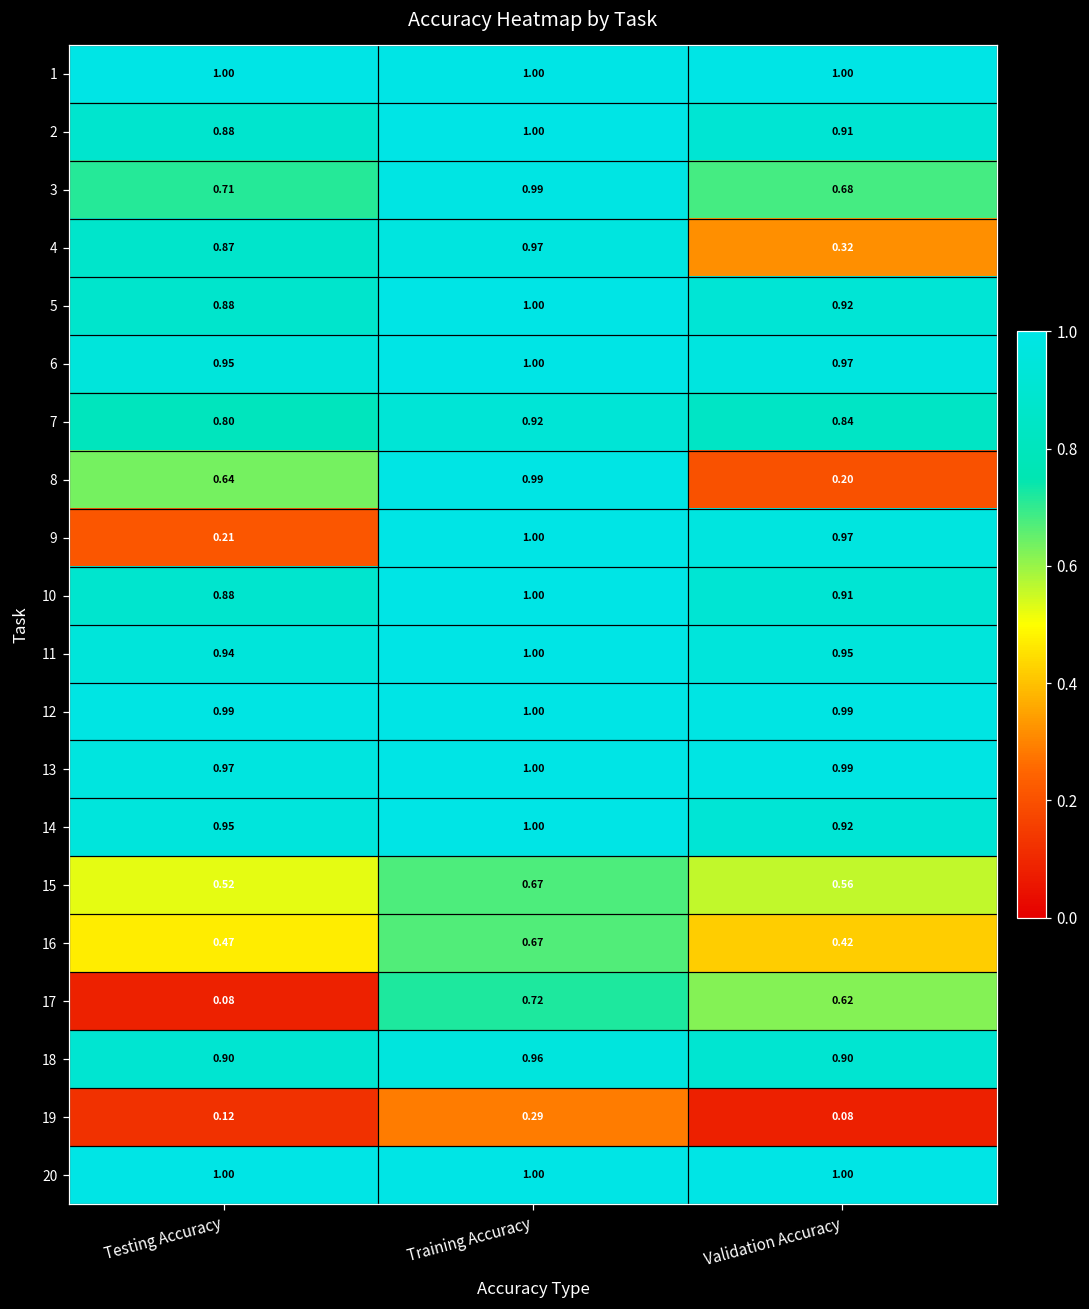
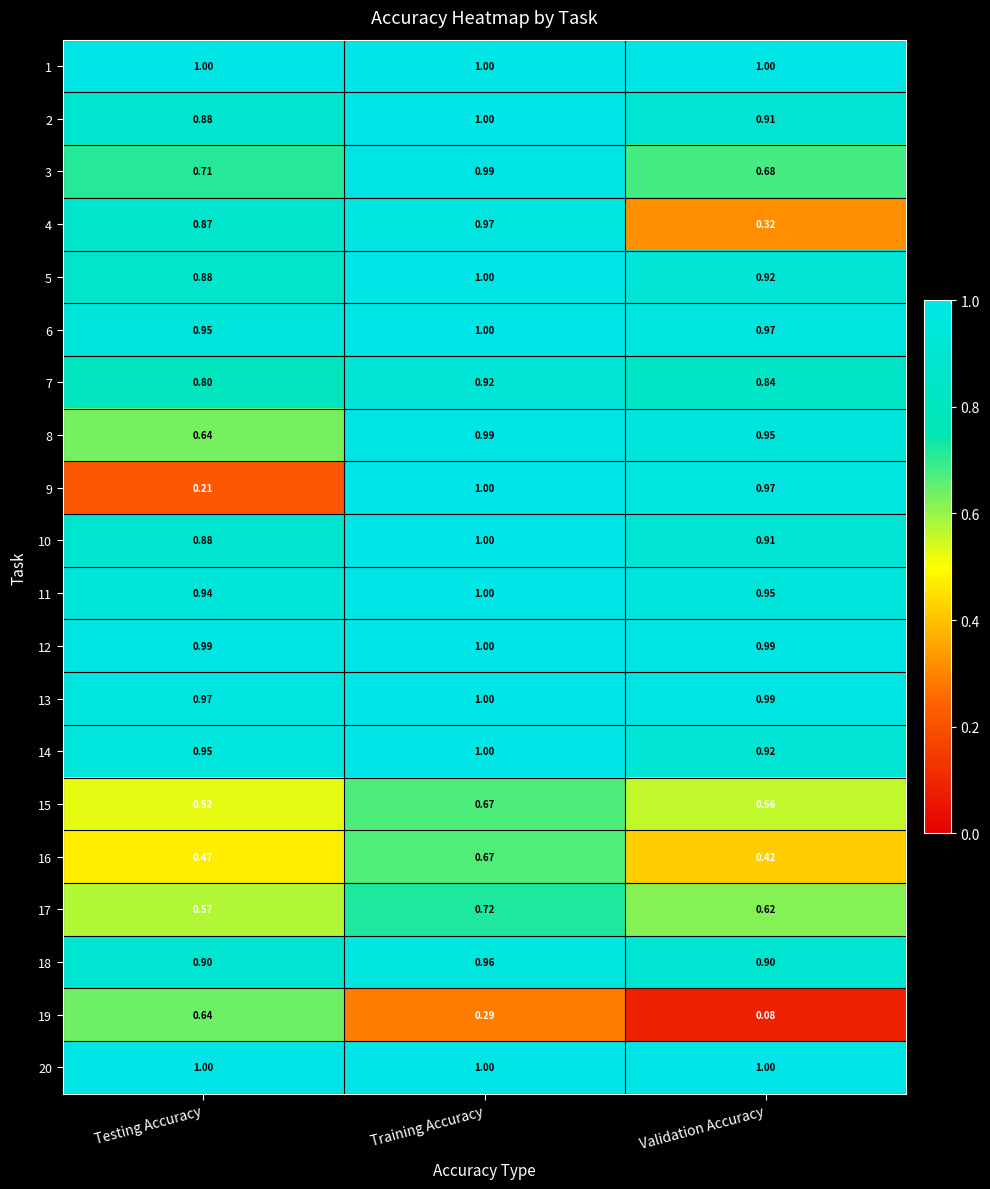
8, Validation Accuracy: 0.20 -> 0.95
17, Testing Accuracy: 0.08 -> 0.57
19, Testing Accuracy: 0.12 -> 0.64
